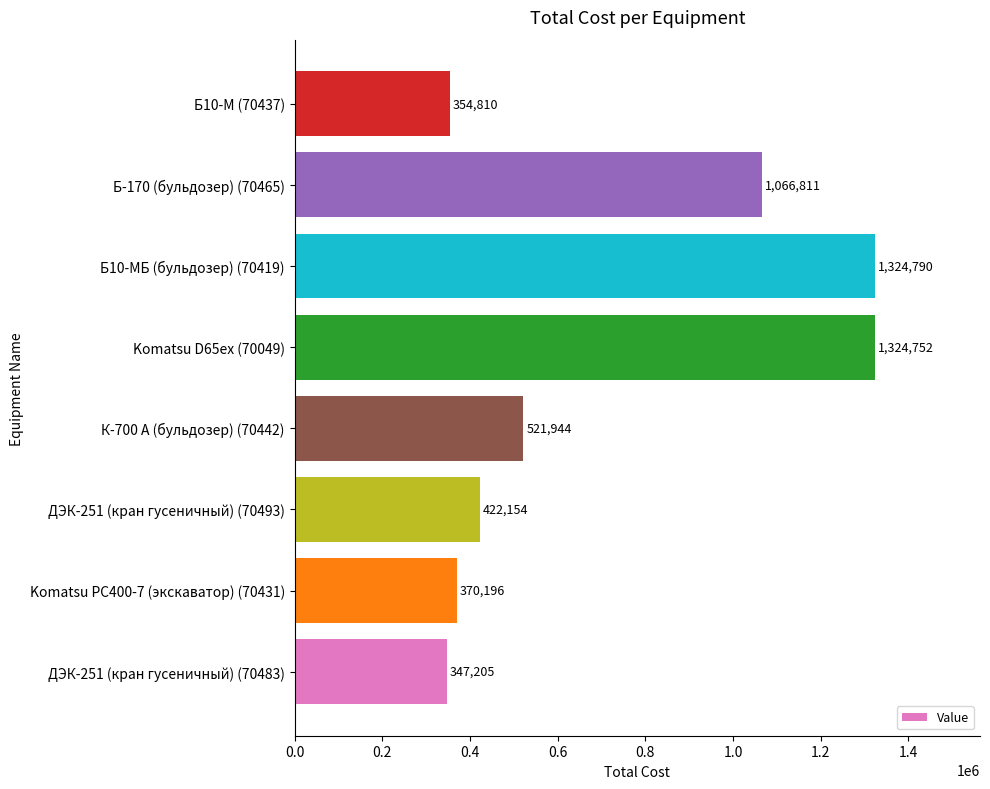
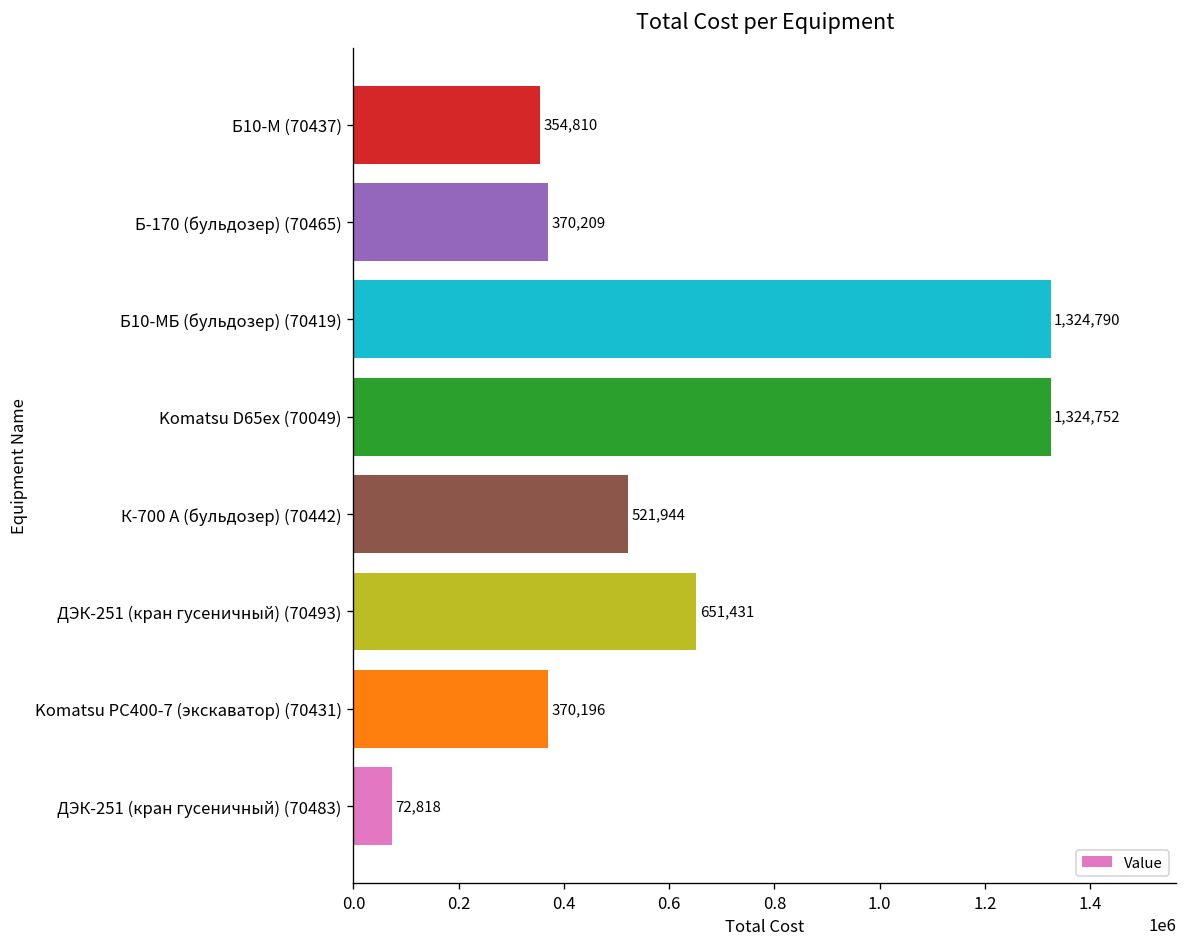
Б-170 (бульдозер) (70465): 1,066,811 -> 370,209
ДЭК-251 (кран гусеничный) (70493): 422,154 -> 651,431
ДЭК-251 (кран гусеничный) (70483): 347,205 -> 72,818
